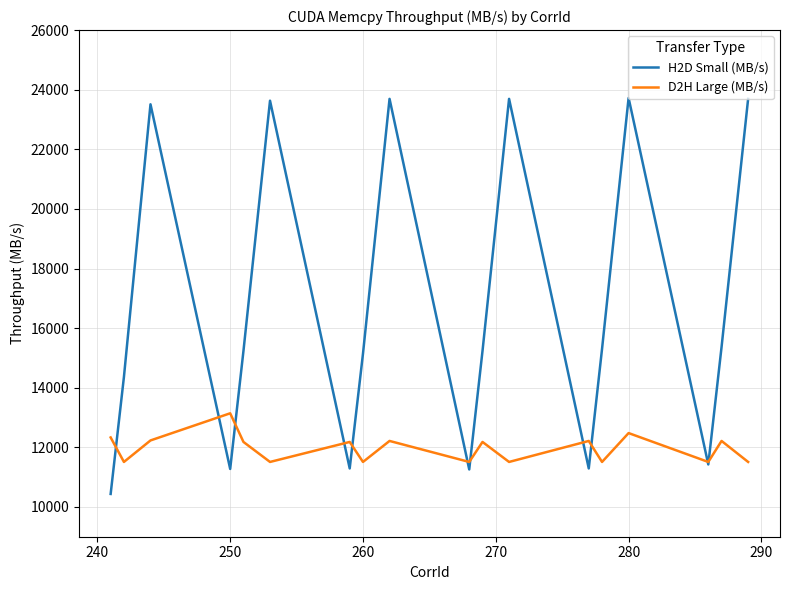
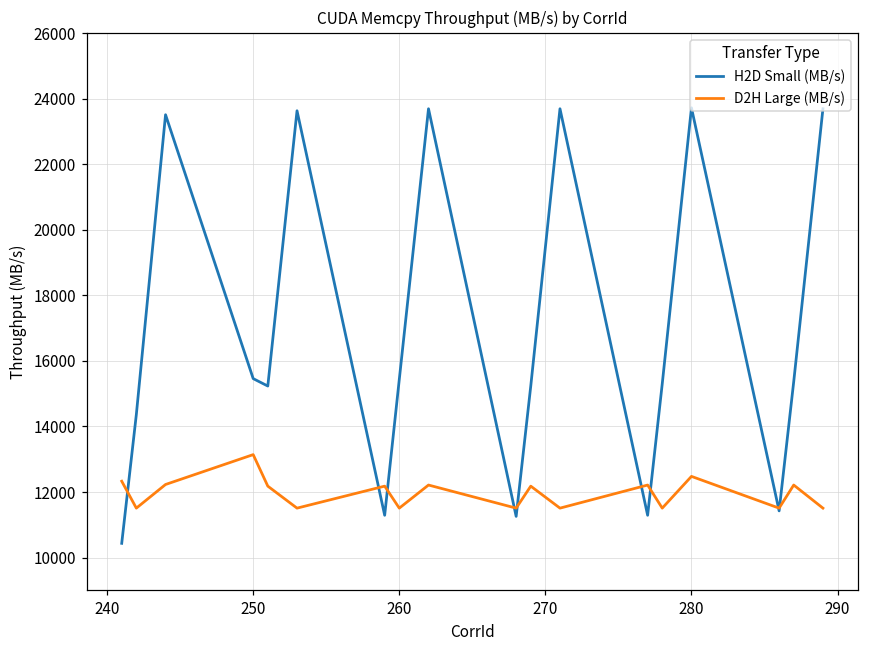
H2D Small (MB/s), 250: 11300 -> 15500
H2D Small (MB/s), 260: 15100 -> 15400
